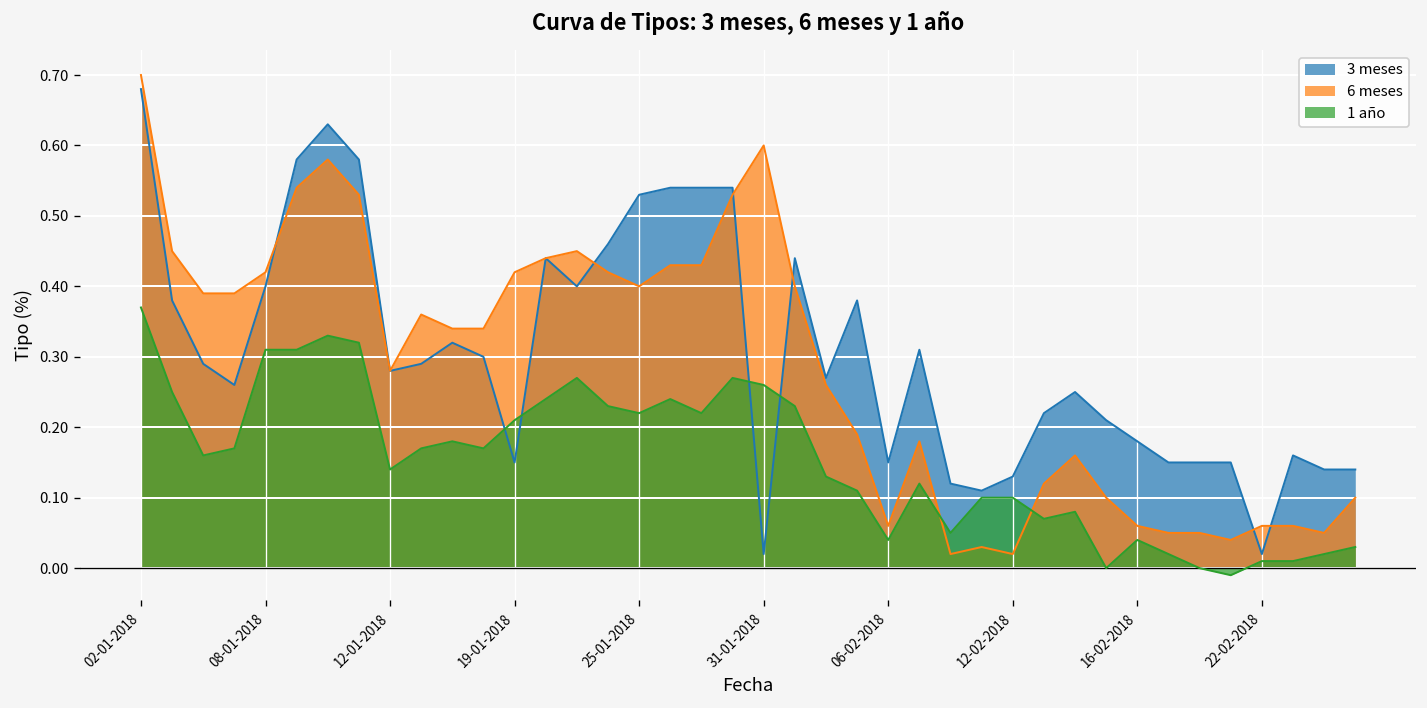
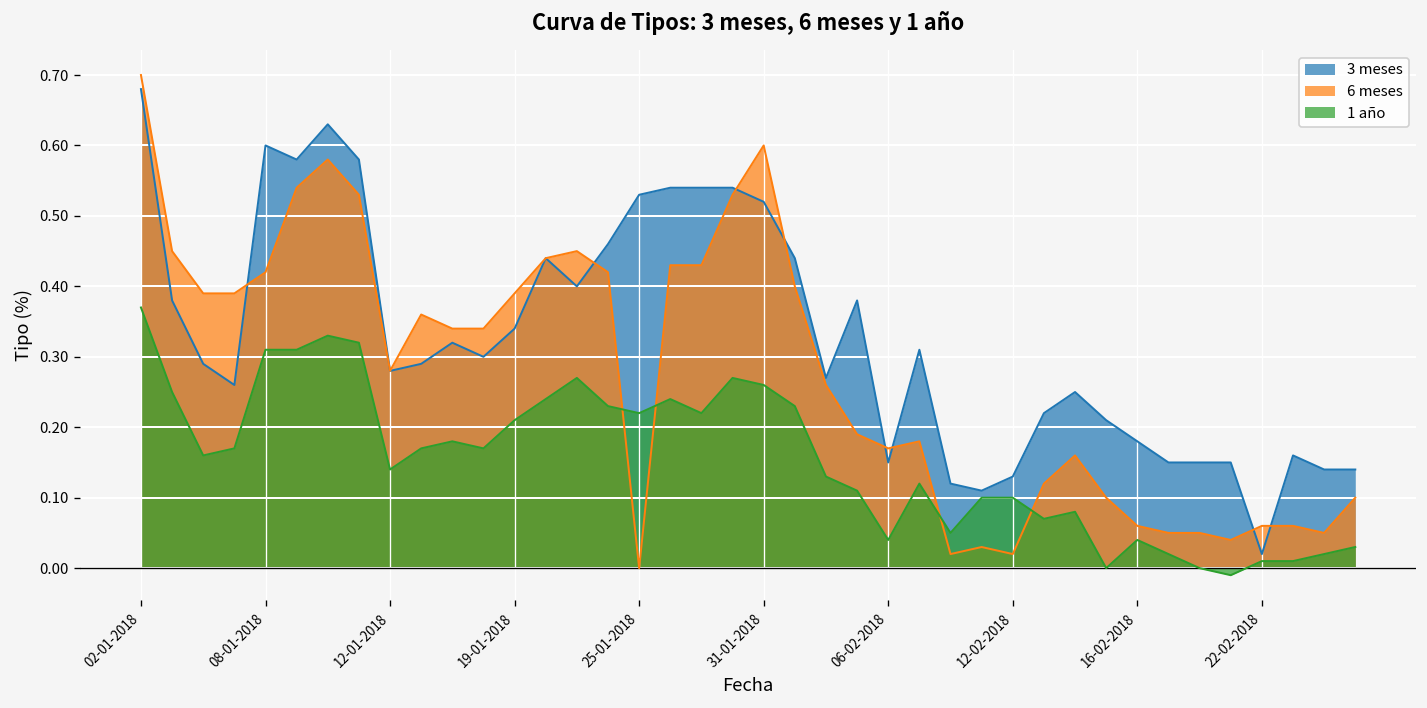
3 meses, 08-01-2018: 0.4 -> 0.6
3 meses, 19-01-2018: 0.15 -> 0.34
6 meses, 19-01-2018: 0.42 -> 0.39
6 meses, 25-01-2018: 0.4 -> 0.0
3 meses, 31-01-2018: 0.02 -> 0.52
6 meses, 06-02-2018: 0.06 -> 0.17
